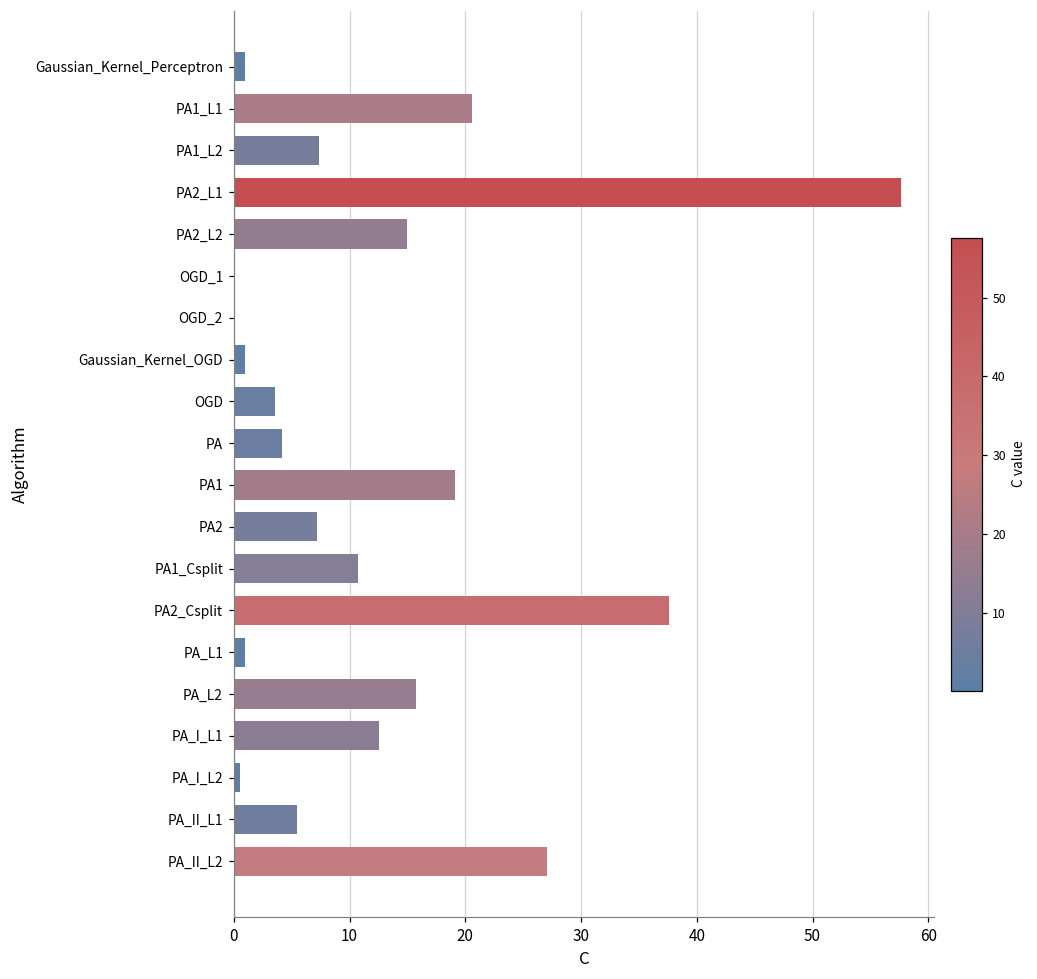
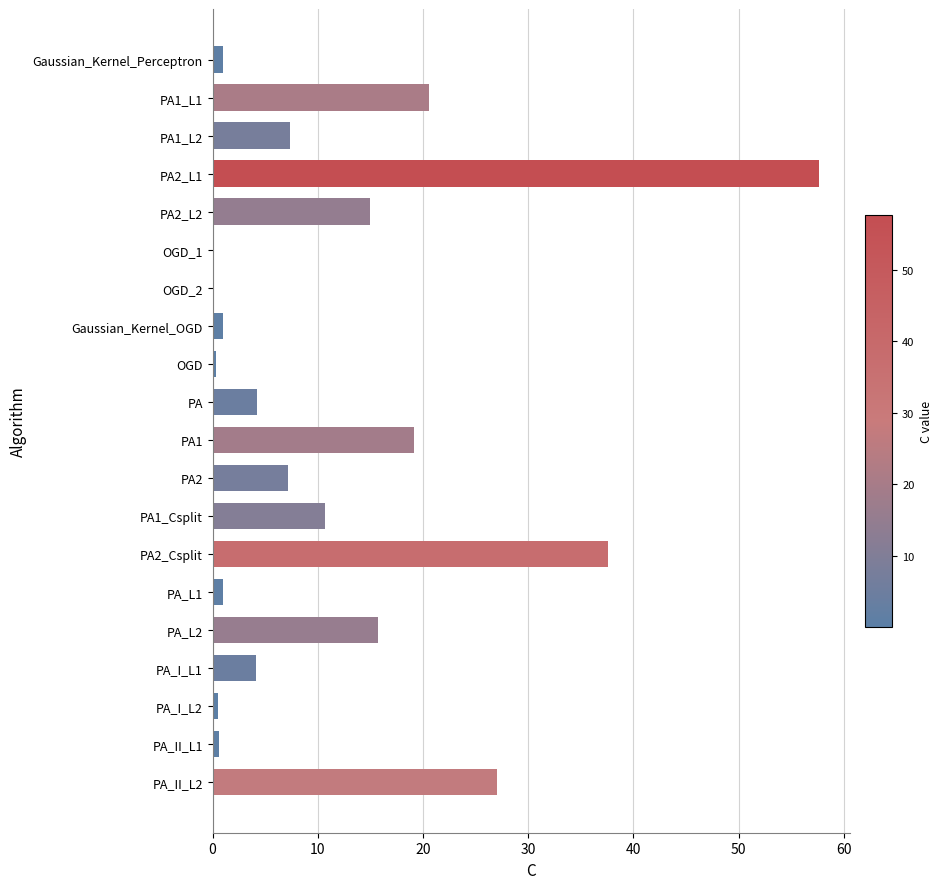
OGD: 3.5 -> 0.3
PA_I_L1: 12.5 -> 4.1
PA_II_L1: 5.4 -> 0.7
